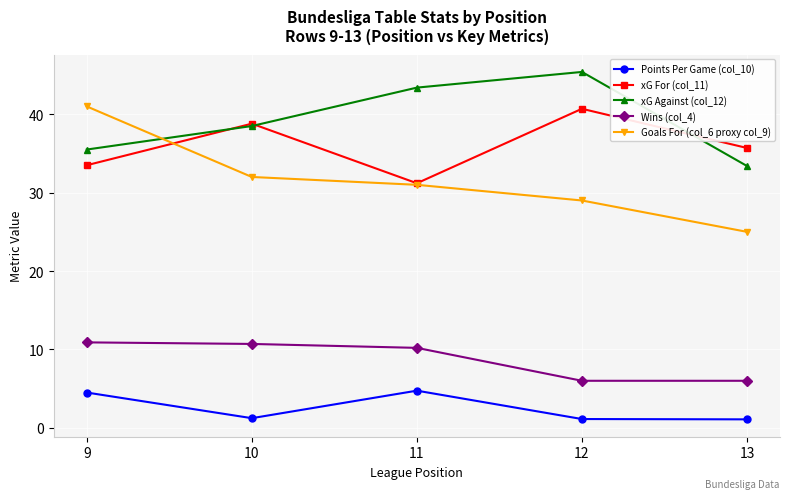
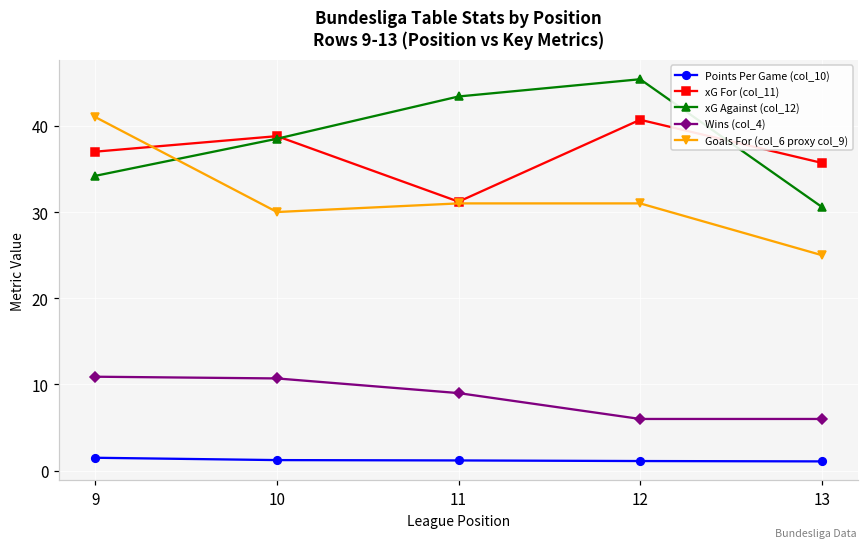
Points Per Game (col_10), 9: 5 -> 2
xG For (col_11), 9: 34 -> 37
xG Against (col_12), 9: 36 -> 34
Goals For (col_6 proxy col_9), 10: 32 -> 30
Points Per Game (col_10), 11: 5 -> 1
Wins (col_4), 11: 10 -> 9
Goals For (col_6 proxy col_9), 12: 29 -> 31
xG Against (col_12), 13: 33 -> 31
